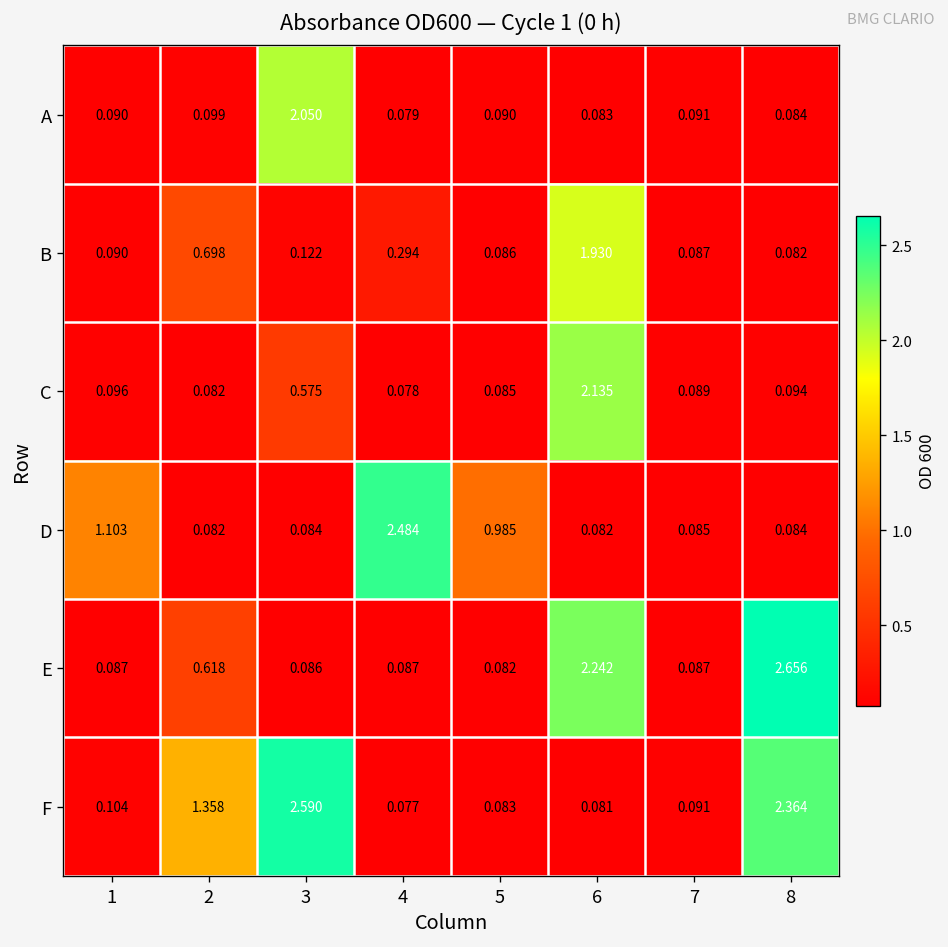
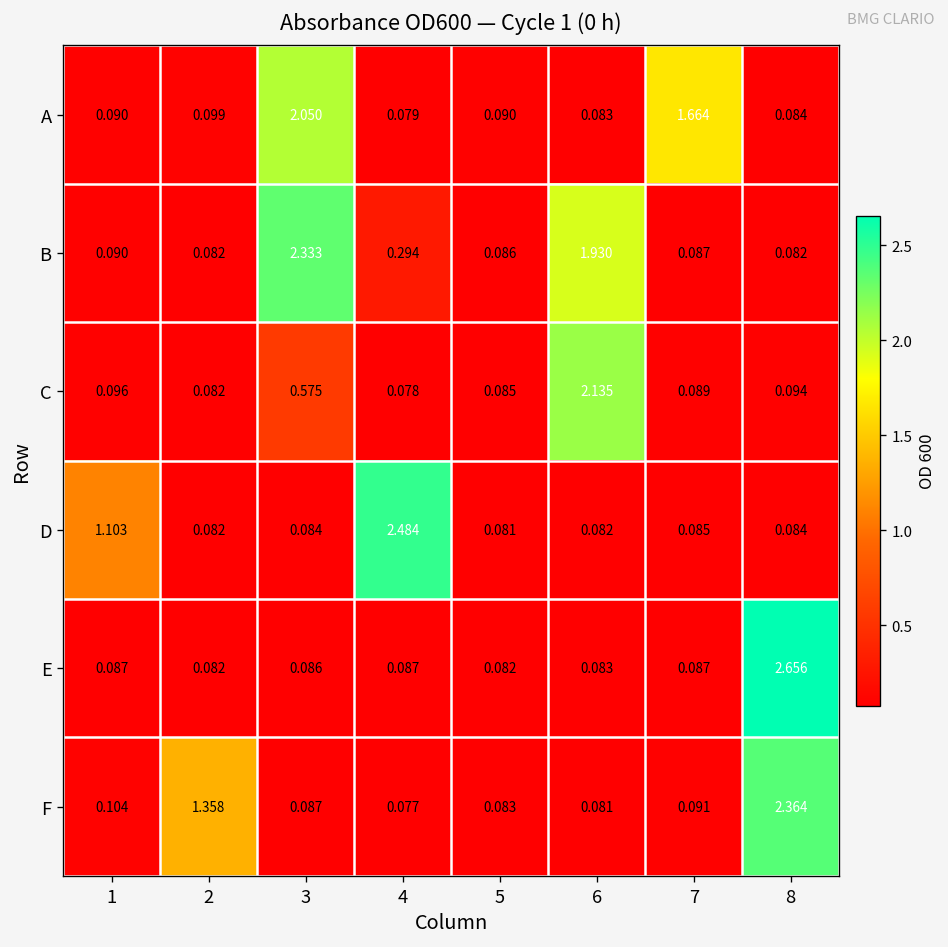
A, 7: 0.091 -> 1.664
B, 2: 0.698 -> 0.082
B, 3: 0.122 -> 2.333
D, 5: 0.985 -> 0.081
E, 2: 0.618 -> 0.082
E, 6: 2.242 -> 0.083
F, 3: 2.590 -> 0.087
